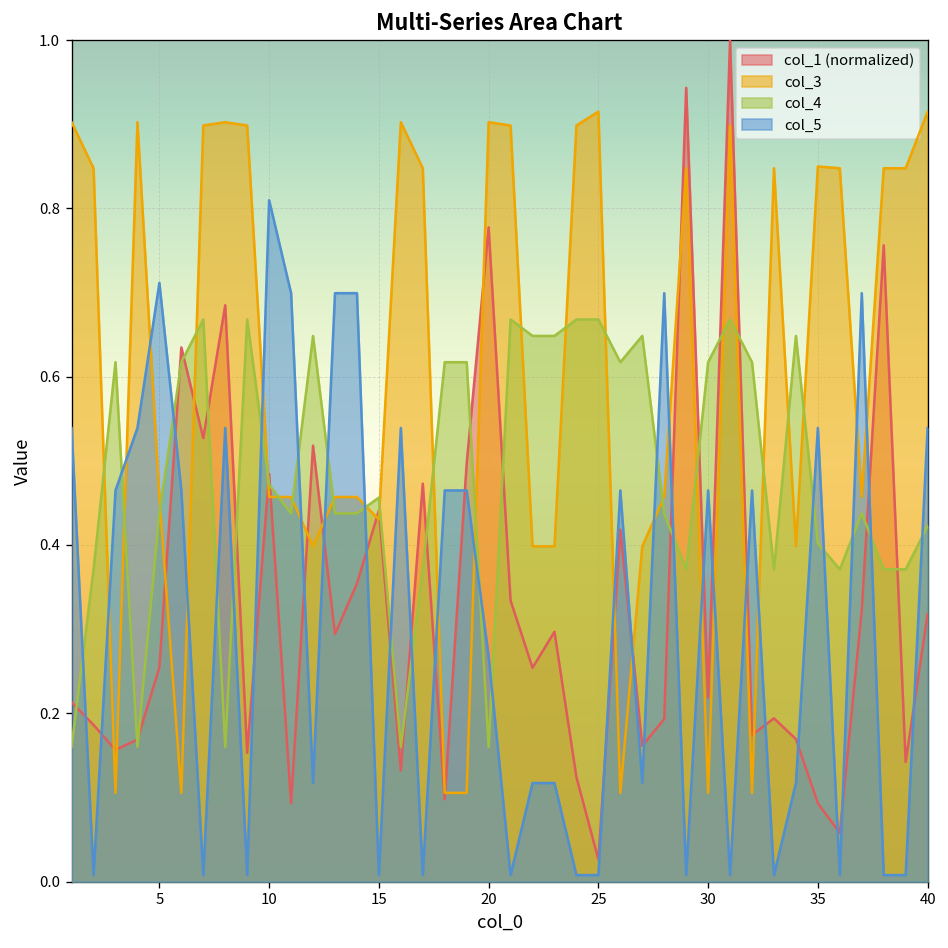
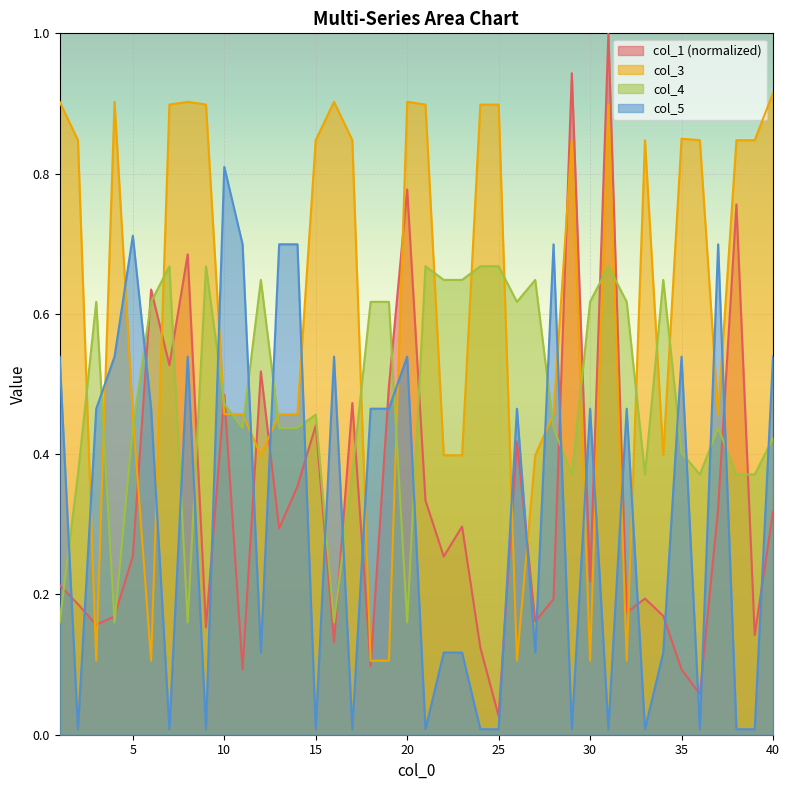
col_3, 15: 0.43 -> 0.85
col_5, 20: 0.27 -> 0.54
col_3, 25: 0.91 -> 0.90
